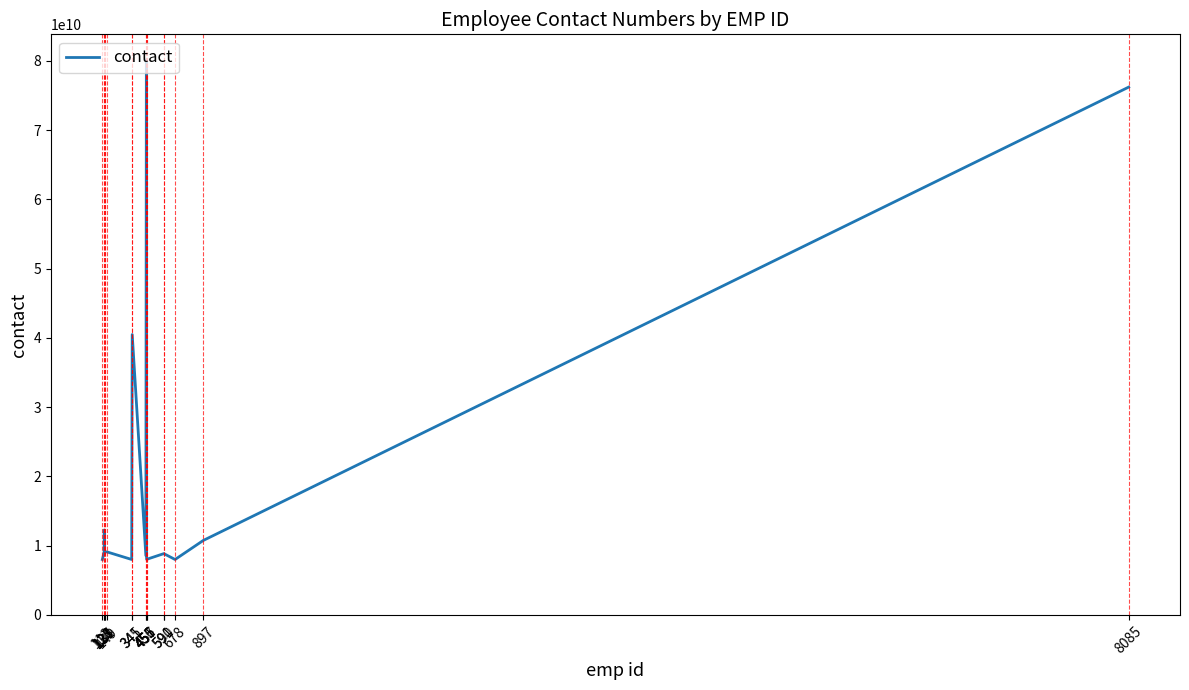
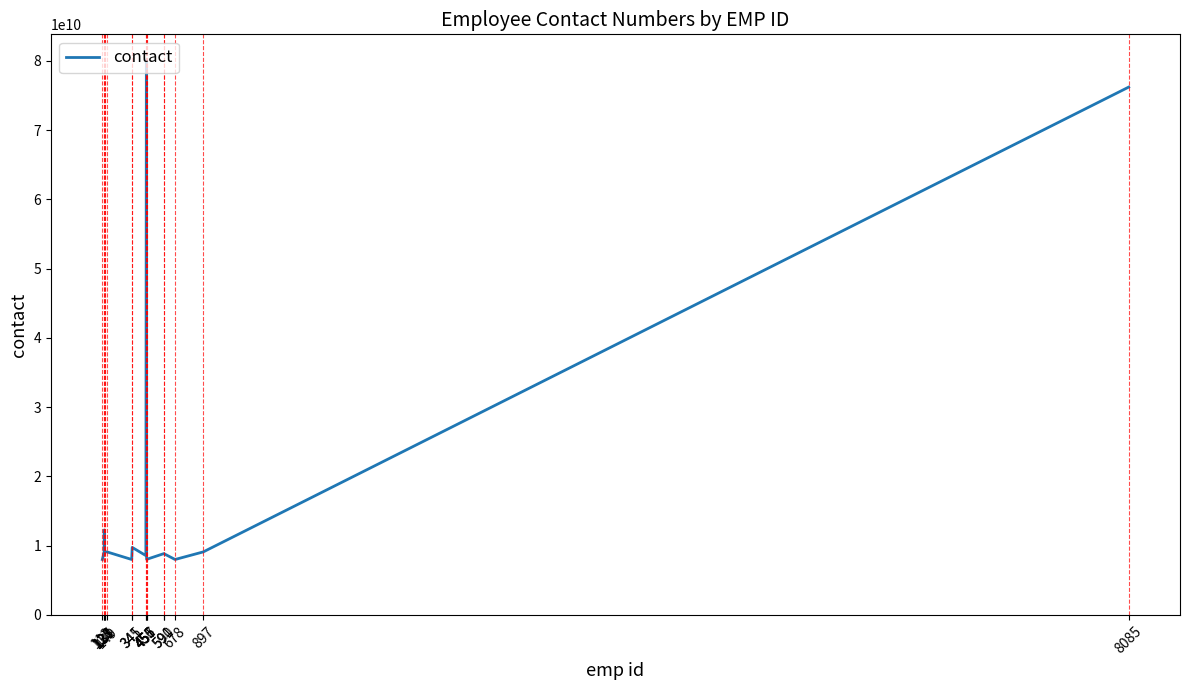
345: 40000000000 -> 10000000000
897: 11000000000 -> 9000000000
